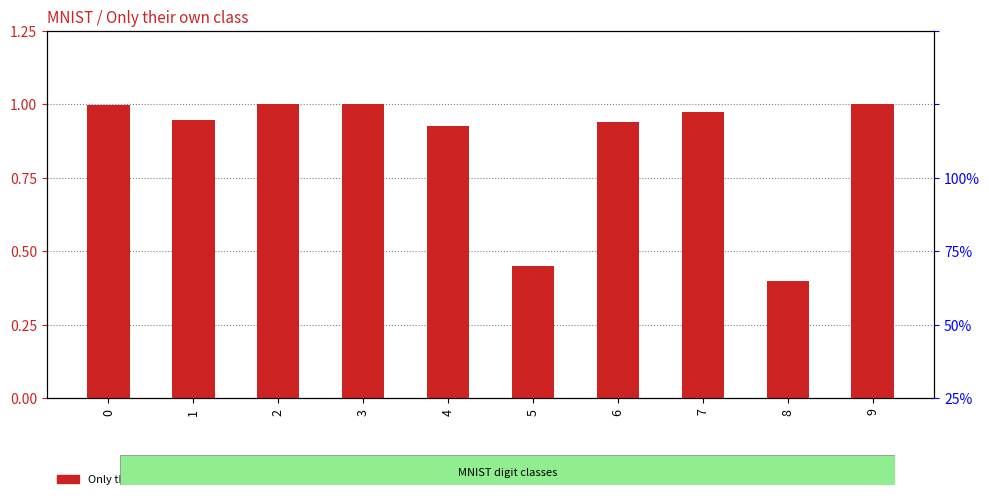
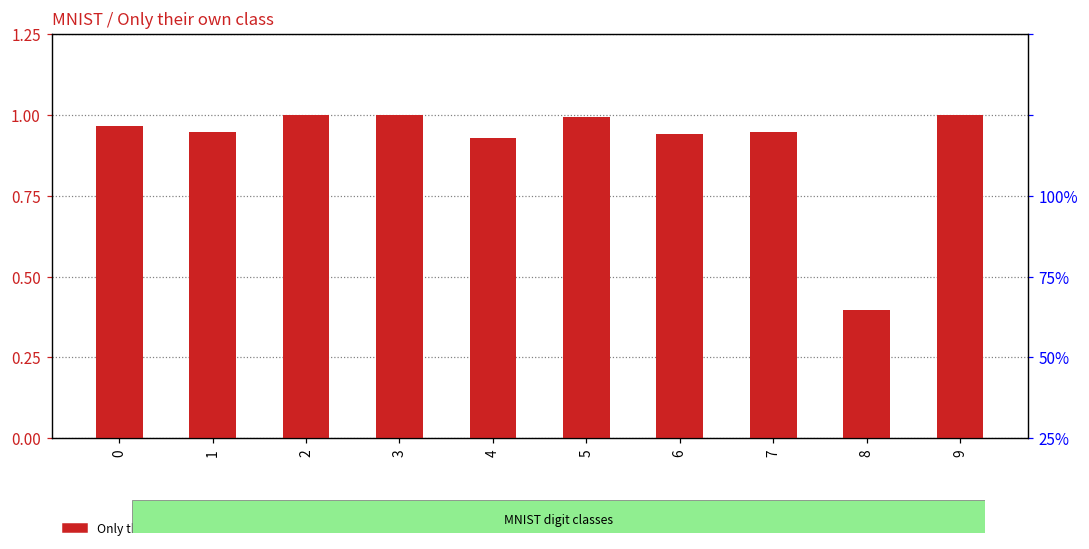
0: 1.00 -> 0.97
5: 0.45 -> 0.99
7: 0.97 -> 0.95
